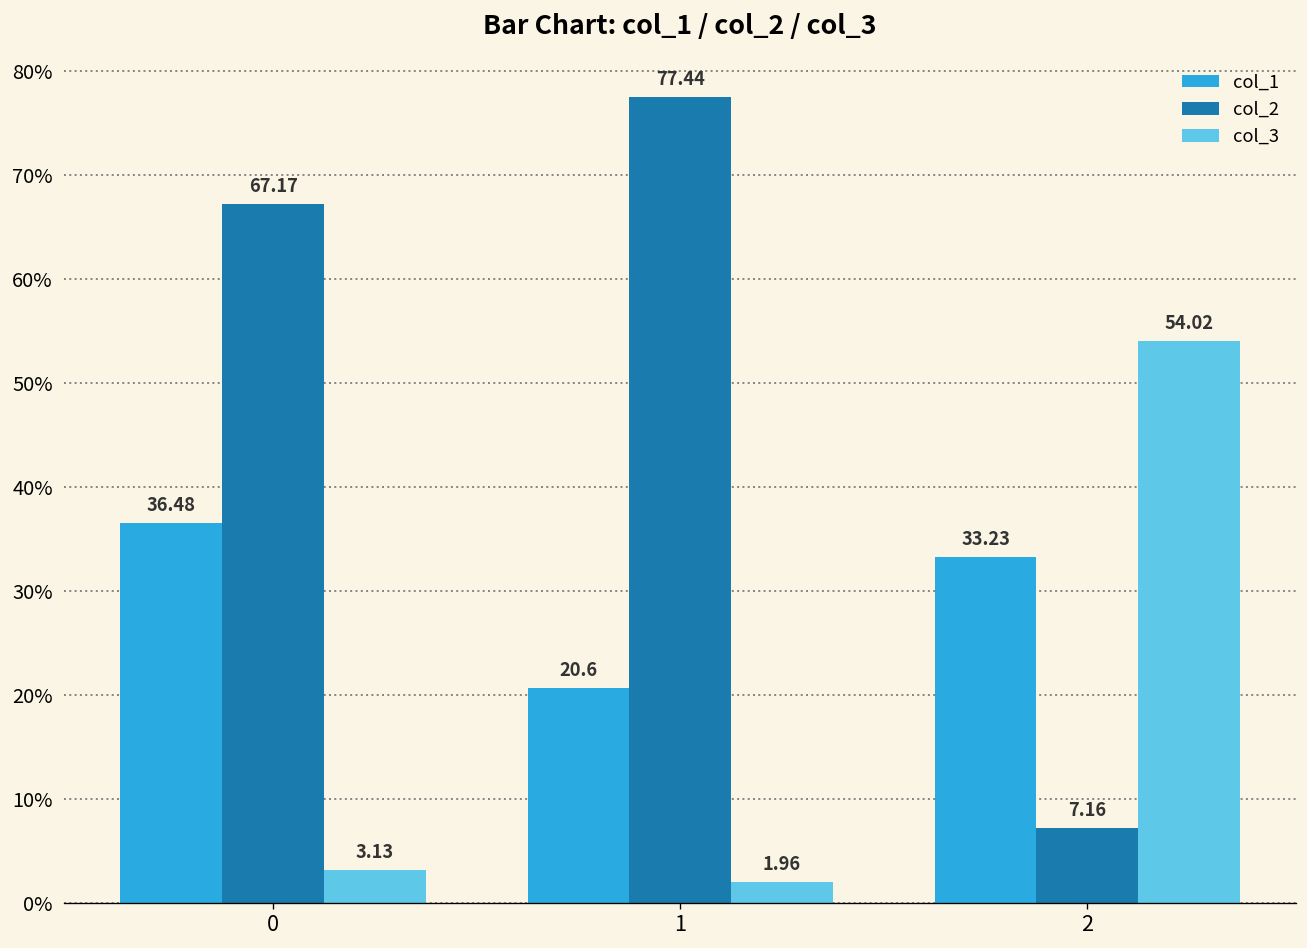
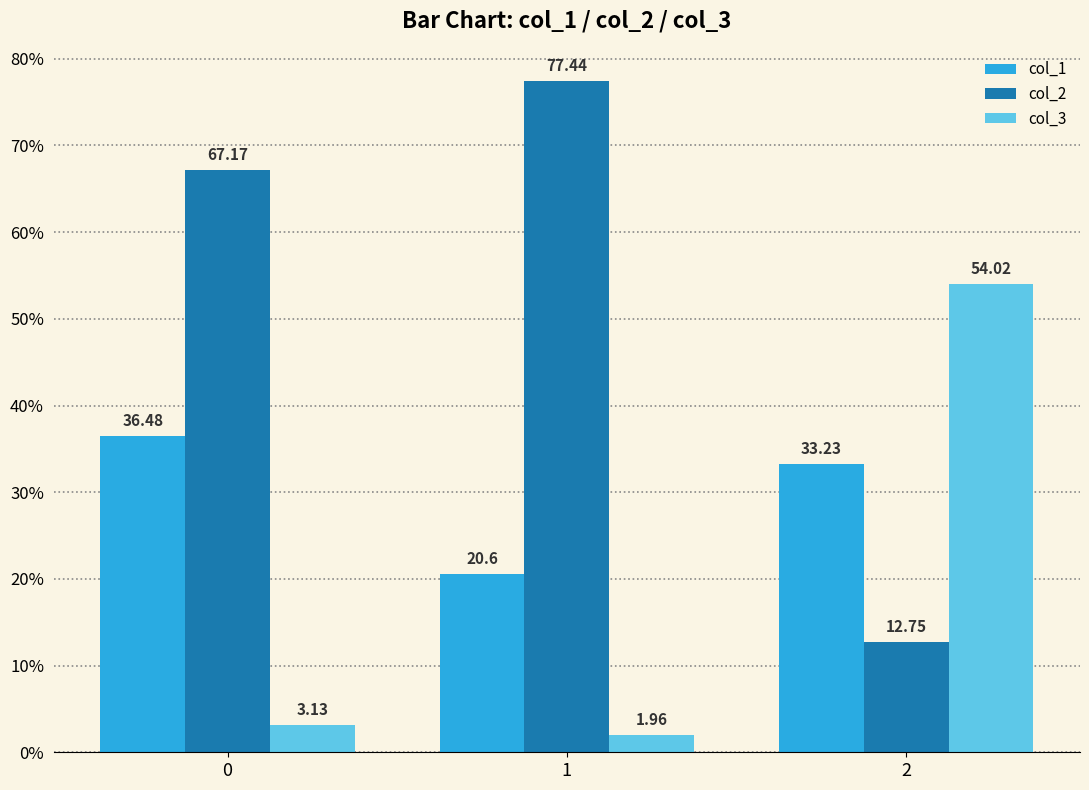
col_2, 2: 7.16 -> 12.75
